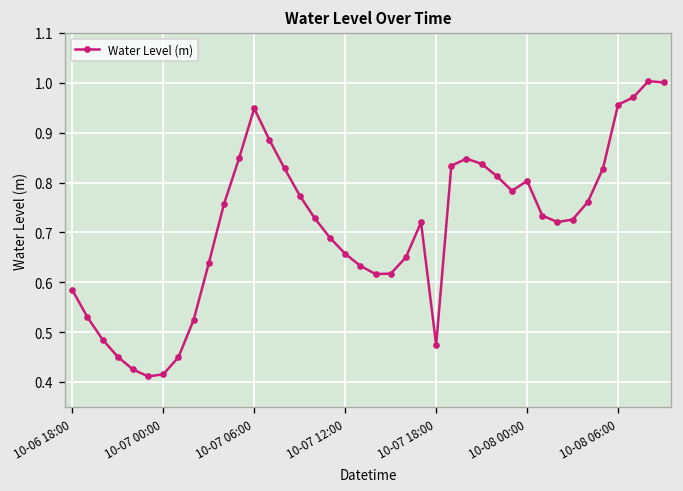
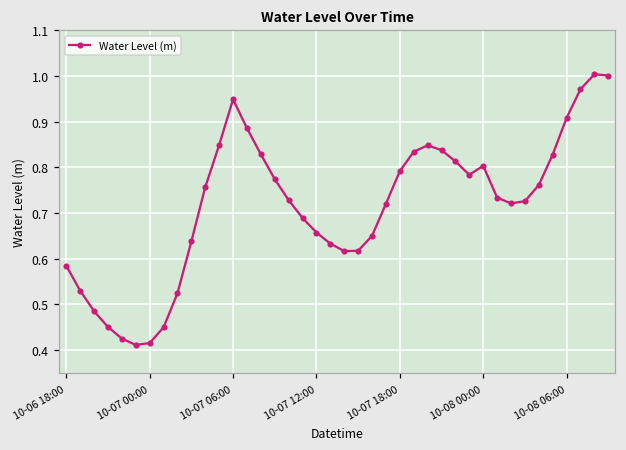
10-07 18:00: 0.47 -> 0.79
10-08 06:00: 0.96 -> 0.91
